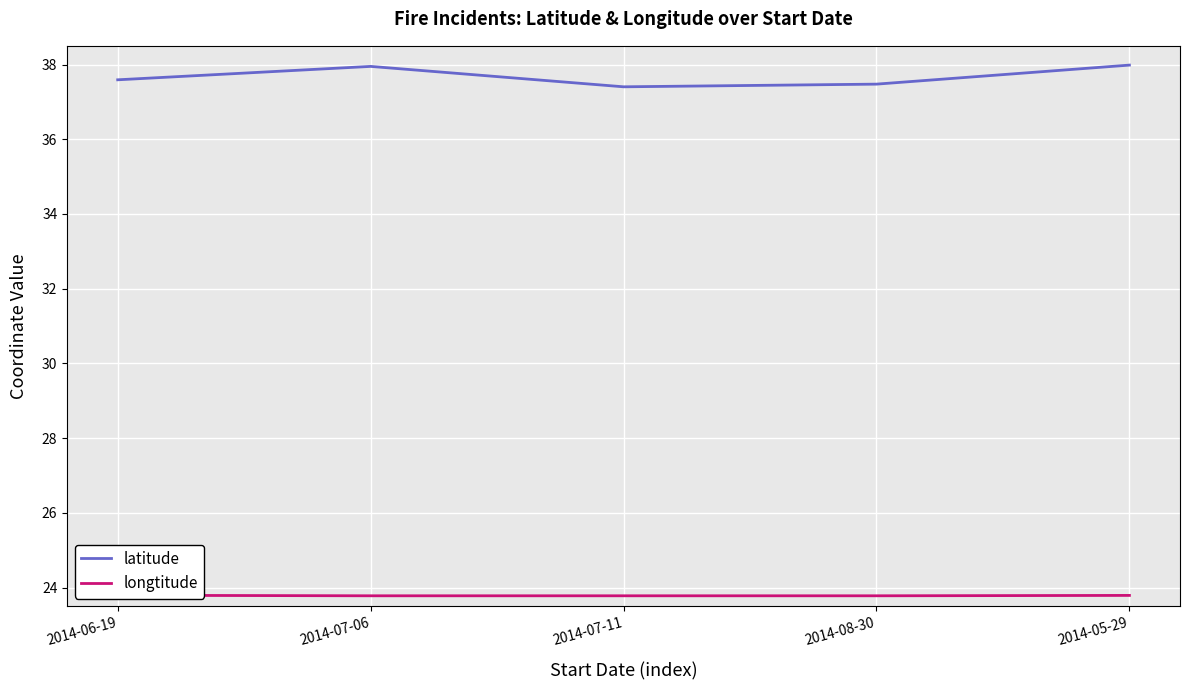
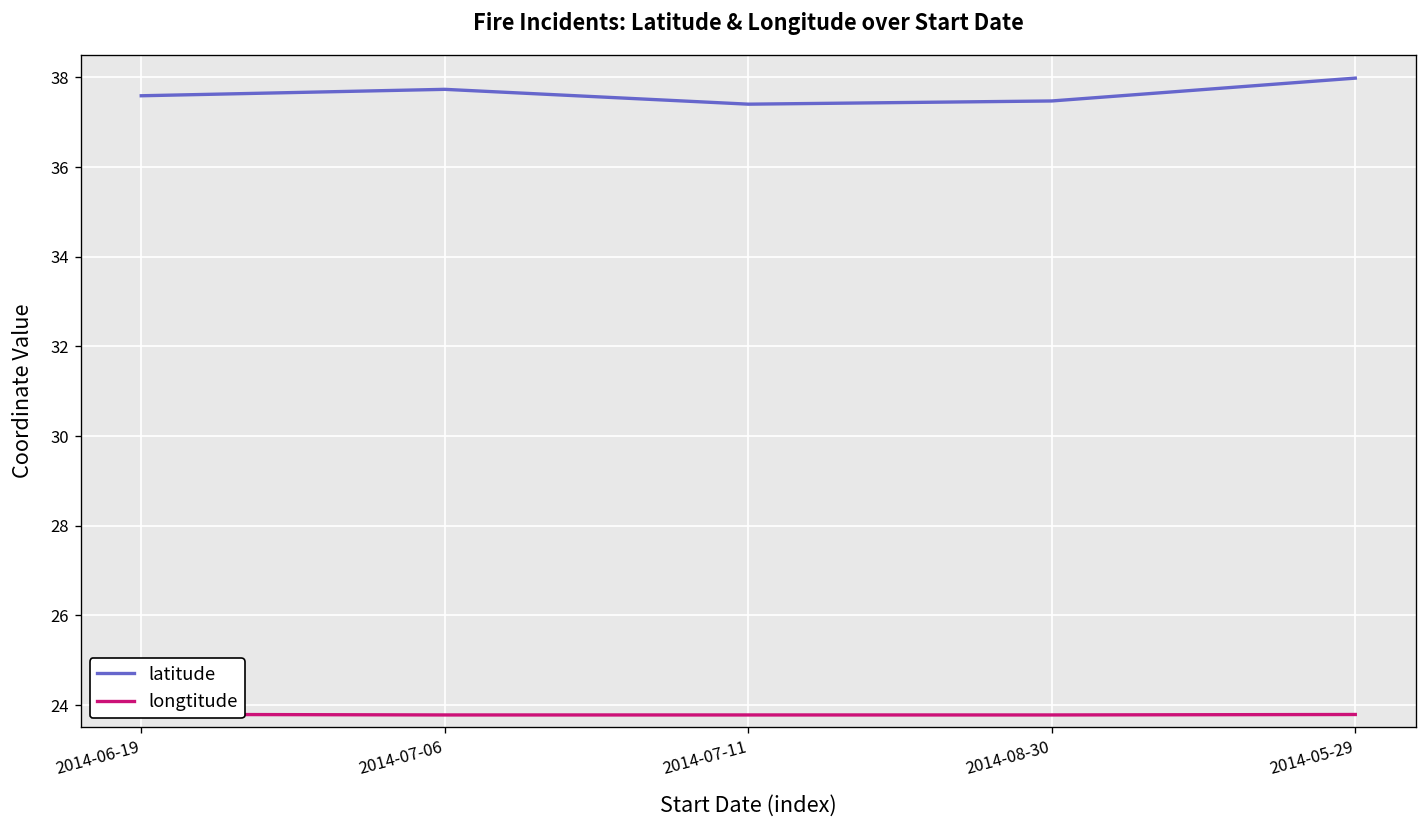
latitude, 2014-07-06: 37.9 -> 37.7
